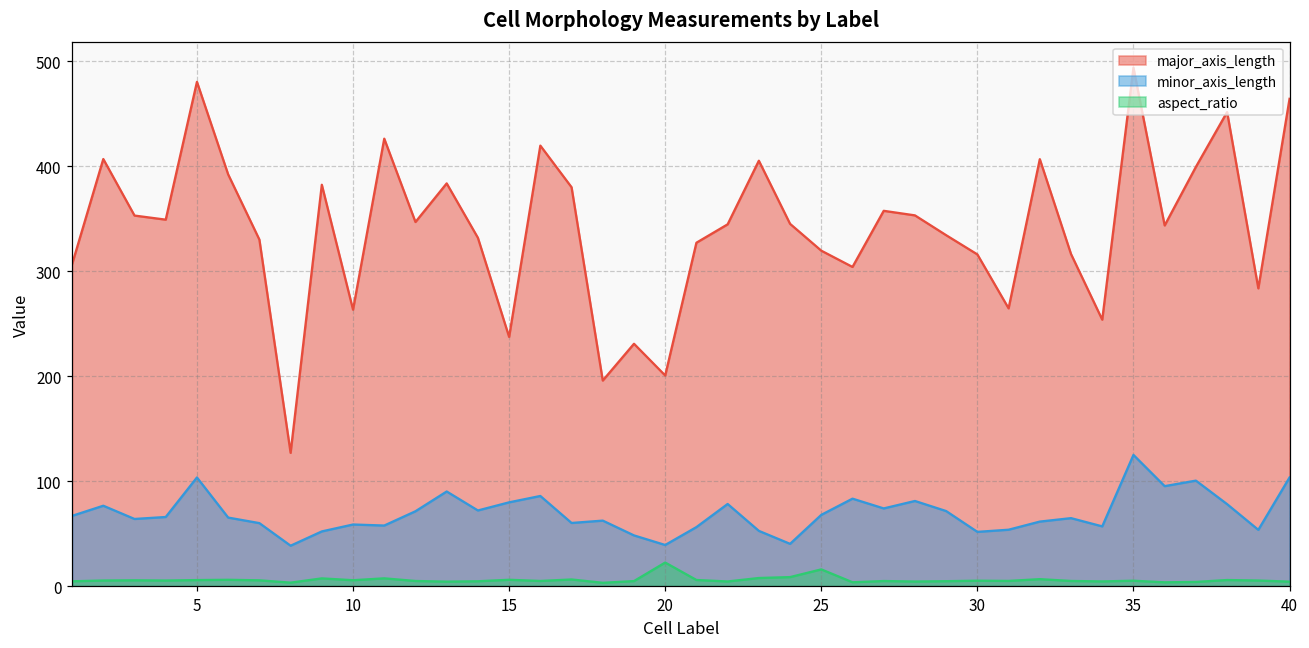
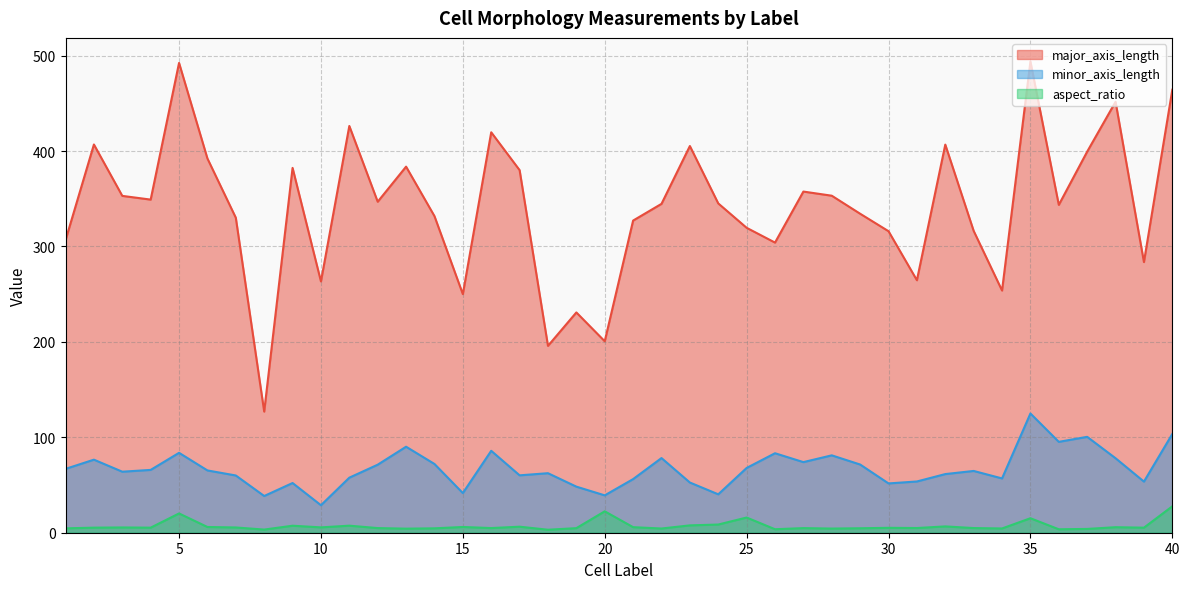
major_axis_length, 5: 480 -> 490
minor_axis_length, 5: 100 -> 80
aspect_ratio, 5: 10 -> 20
minor_axis_length, 10: 60 -> 30
major_axis_length, 15: 240 -> 250
minor_axis_length, 15: 80 -> 40
aspect_ratio, 35: 10 -> 20
aspect_ratio, 40: 0 -> 30
